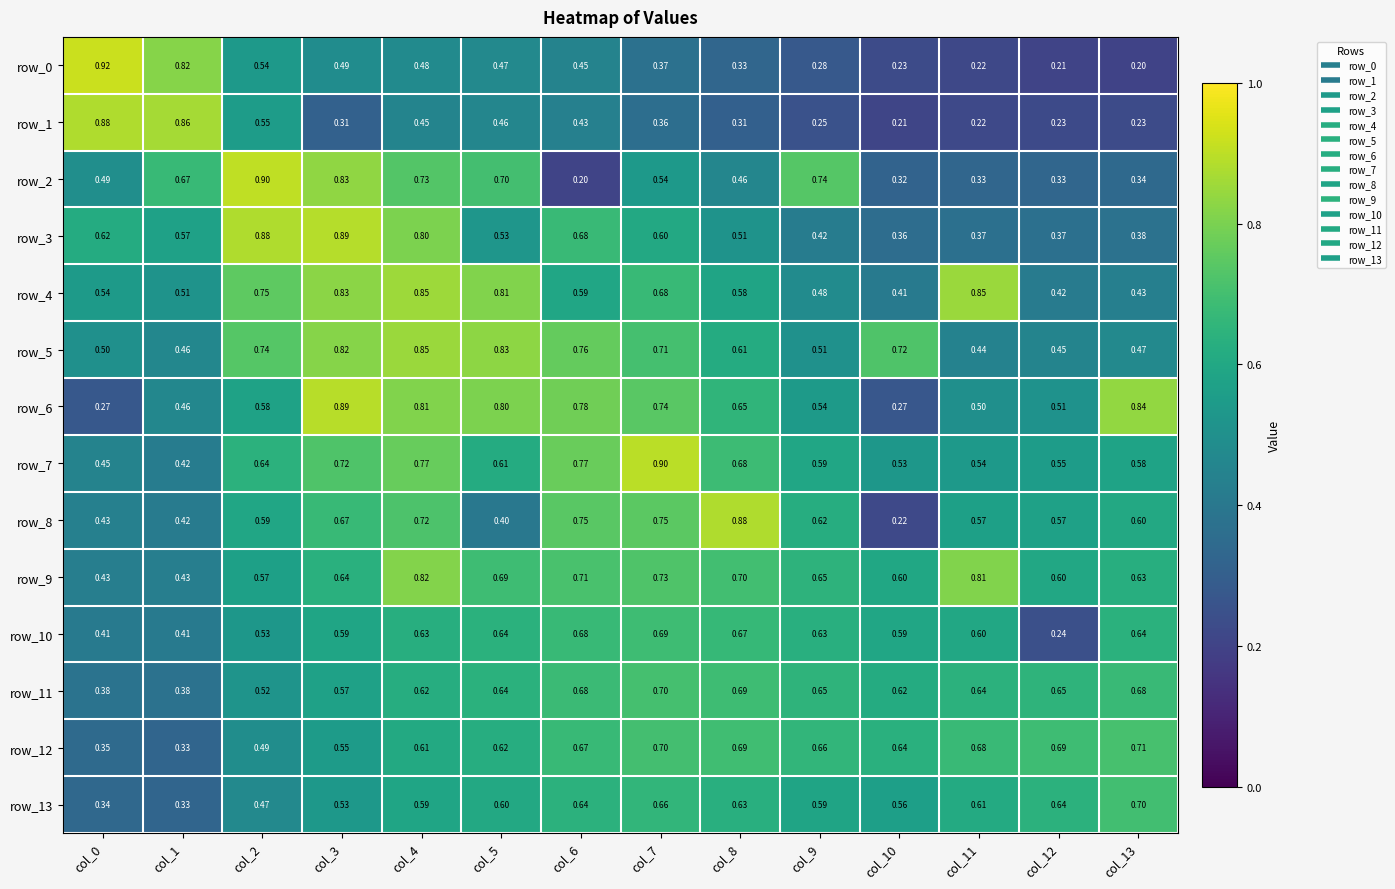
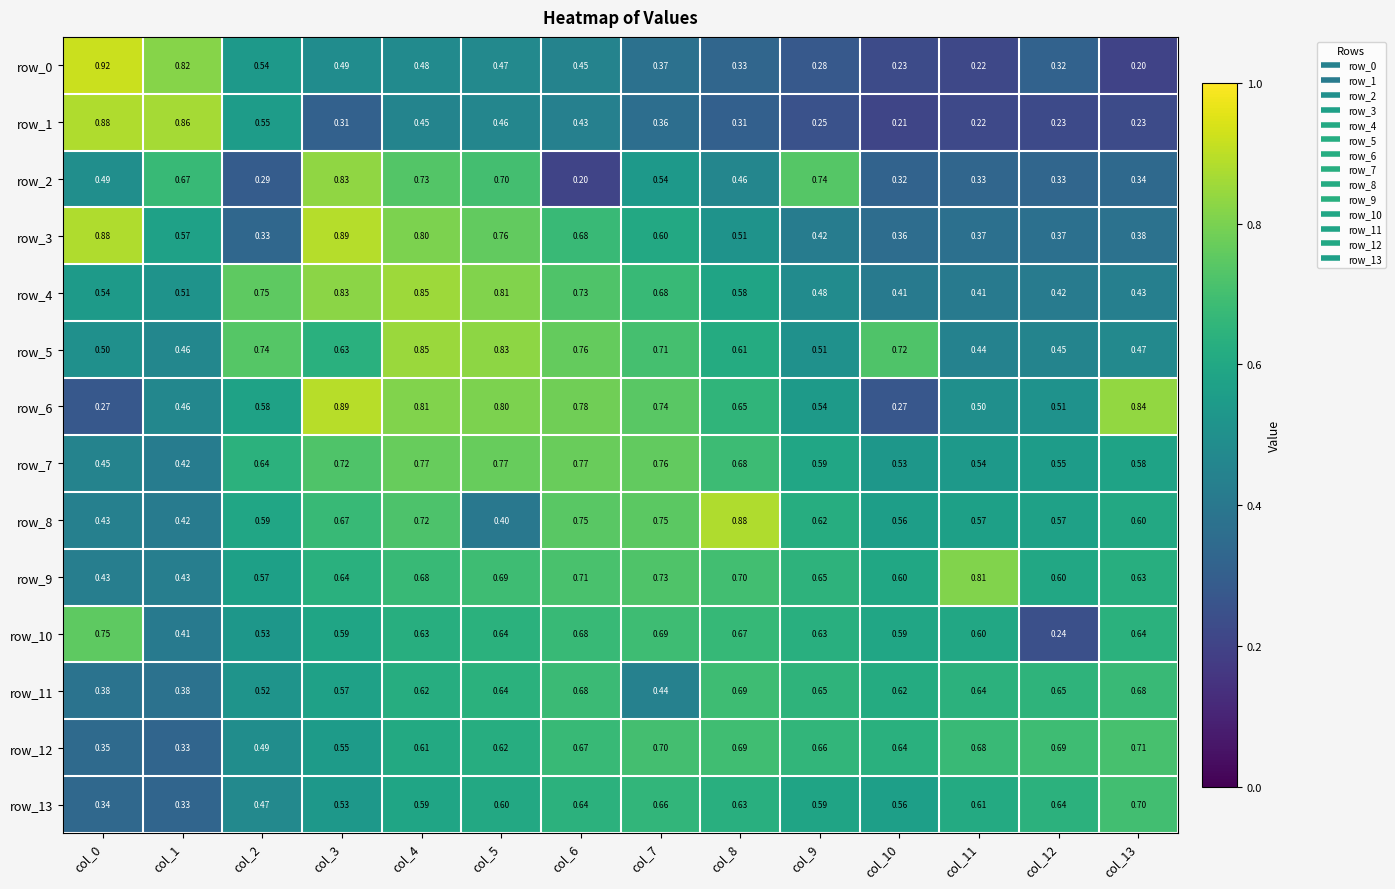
row_0, col_12: 0.21 -> 0.32
row_2, col_2: 0.90 -> 0.29
row_3, col_0: 0.62 -> 0.88
row_3, col_2: 0.88 -> 0.33
row_3, col_5: 0.53 -> 0.76
row_4, col_6: 0.59 -> 0.73
row_4, col_11: 0.85 -> 0.41
row_5, col_3: 0.82 -> 0.63
row_7, col_5: 0.61 -> 0.77
row_7, col_7: 0.90 -> 0.76
row_8, col_10: 0.22 -> 0.56
row_9, col_4: 0.82 -> 0.68
row_10, col_0: 0.41 -> 0.75
row_11, col_7: 0.70 -> 0.44
